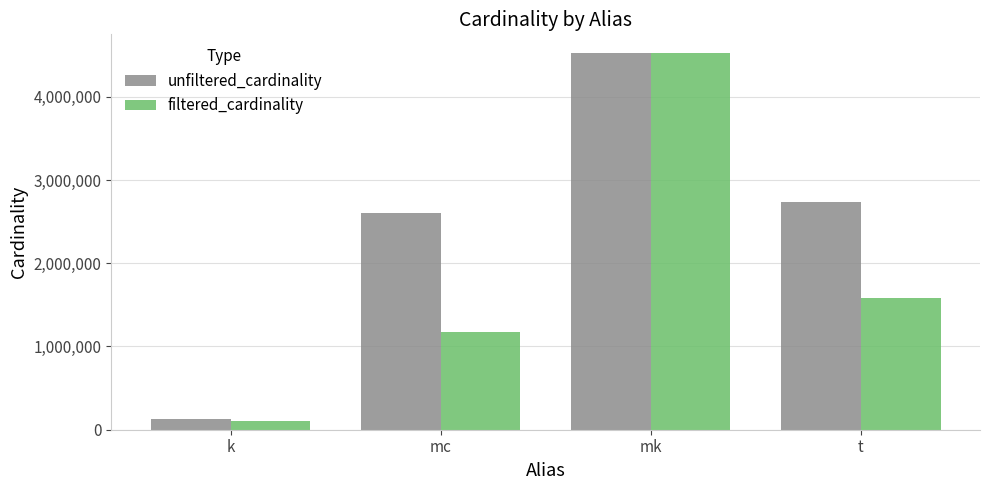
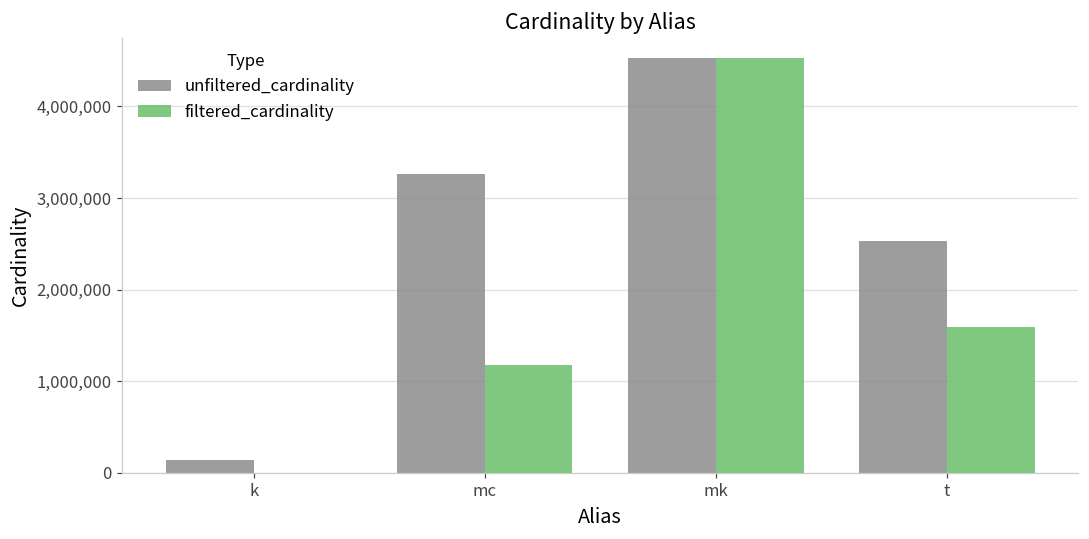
filtered_cardinality, k: 100,000 -> 0
unfiltered_cardinality, mc: 2,600,000 -> 3,300,000
unfiltered_cardinality, t: 2,700,000 -> 2,500,000
